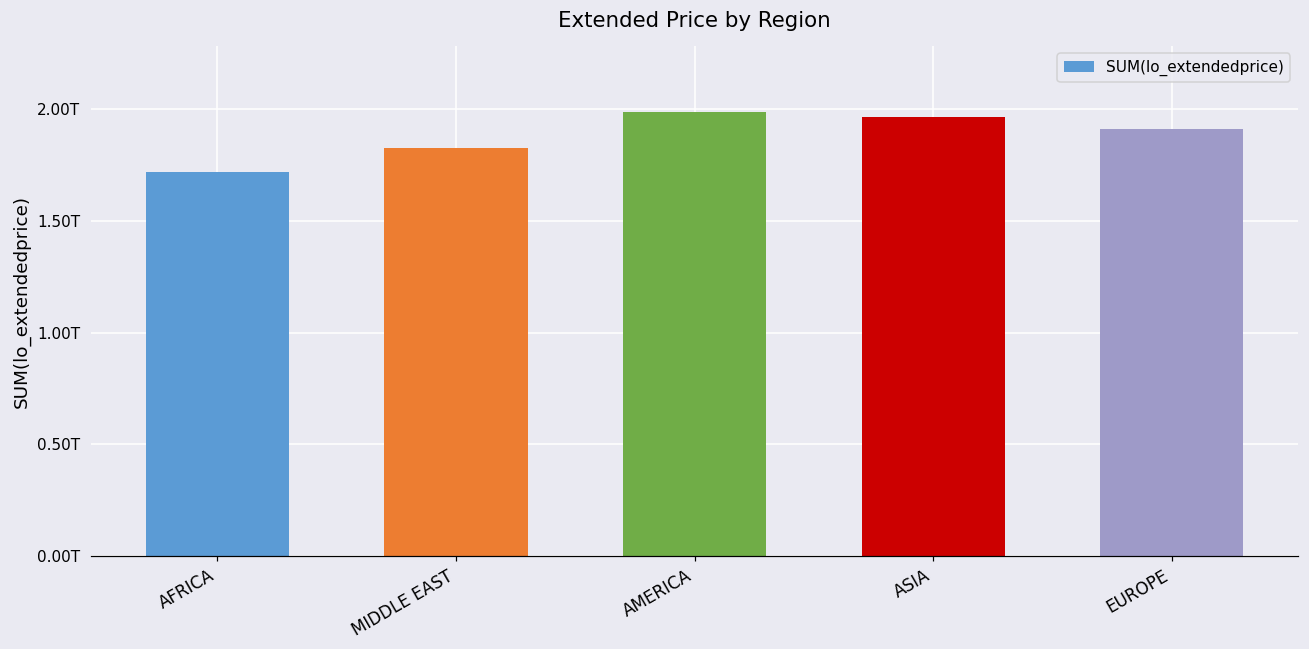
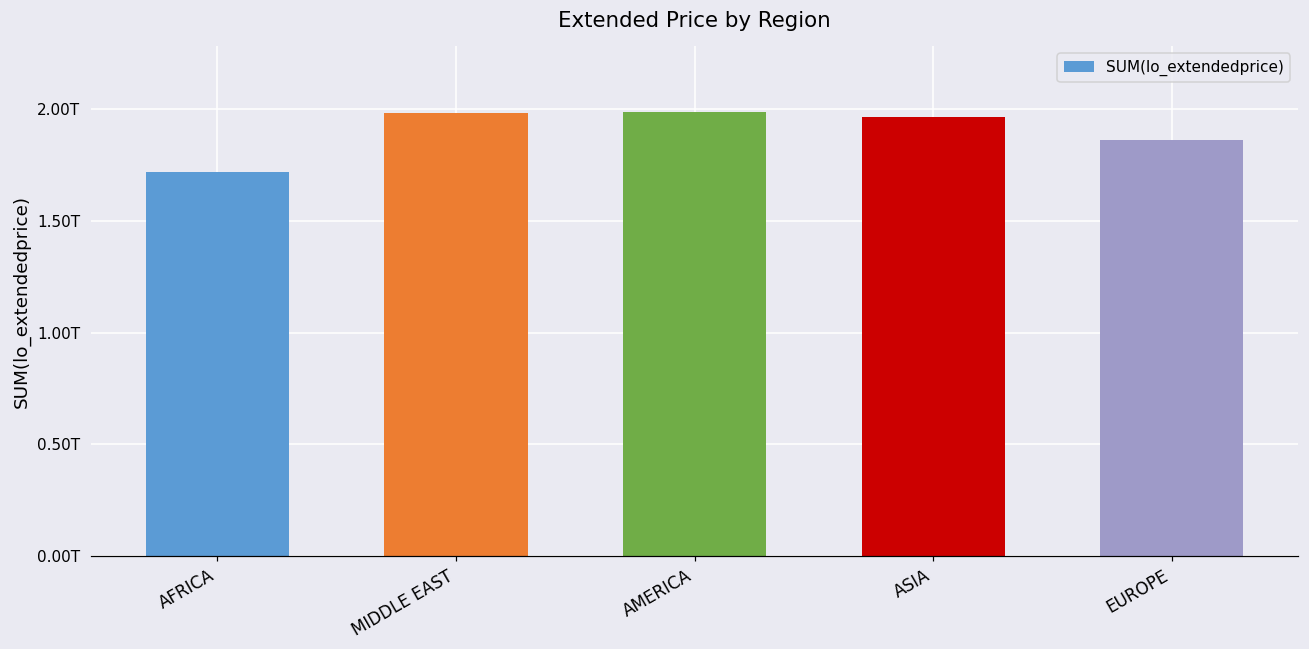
MIDDLE EAST: 1.82T -> 1.98T
EUROPE: 1.91T -> 1.86T
